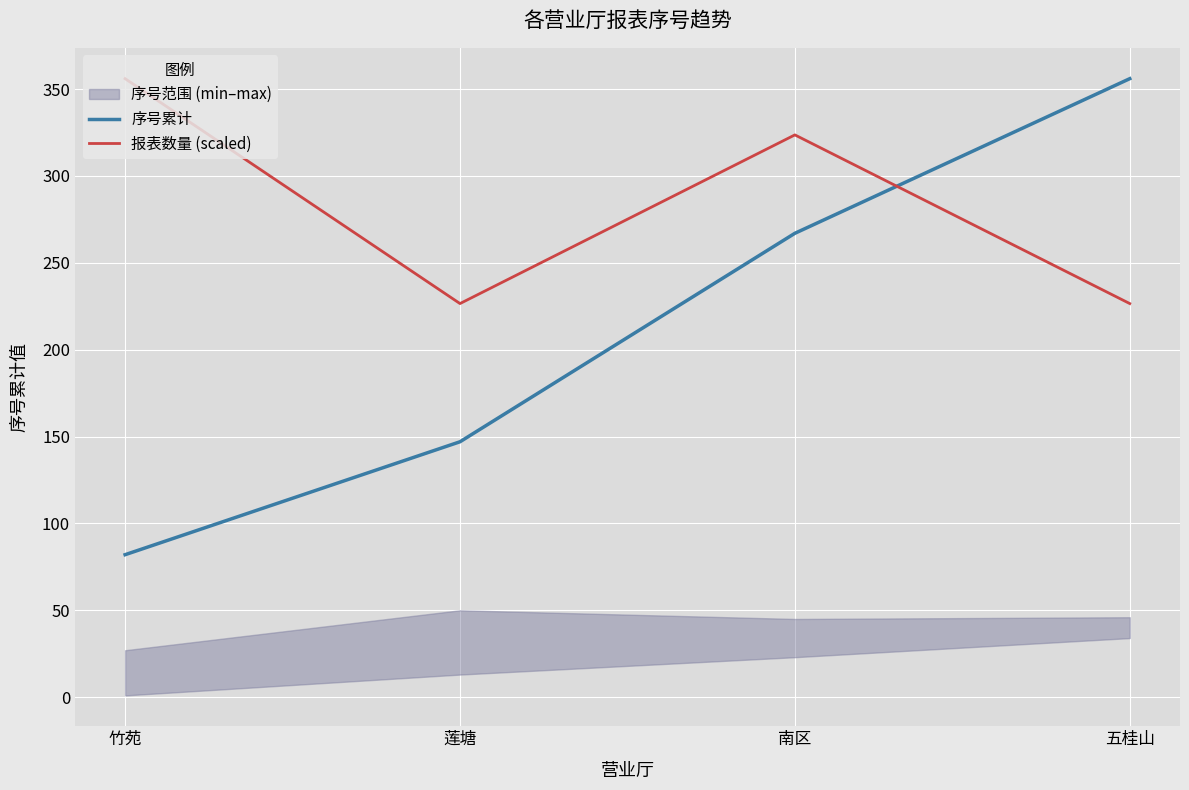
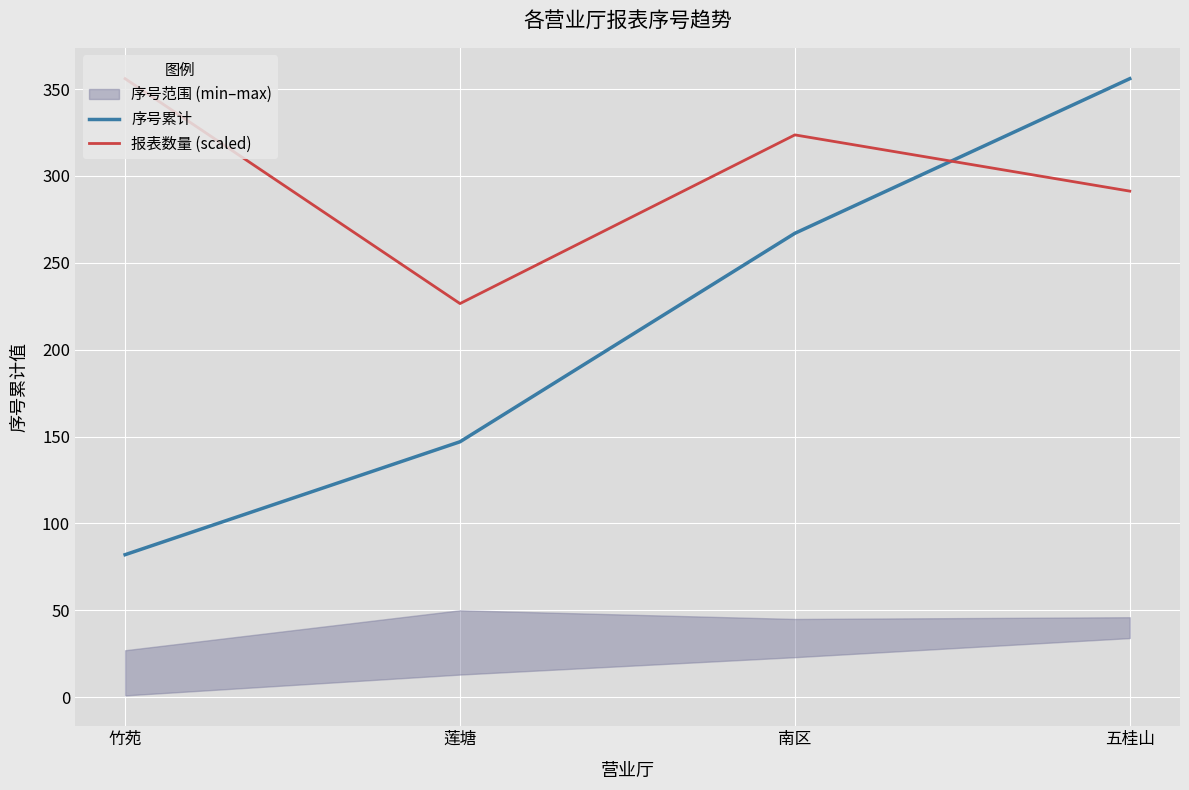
报表数量 (scaled), 五桂山: 227 -> 291
